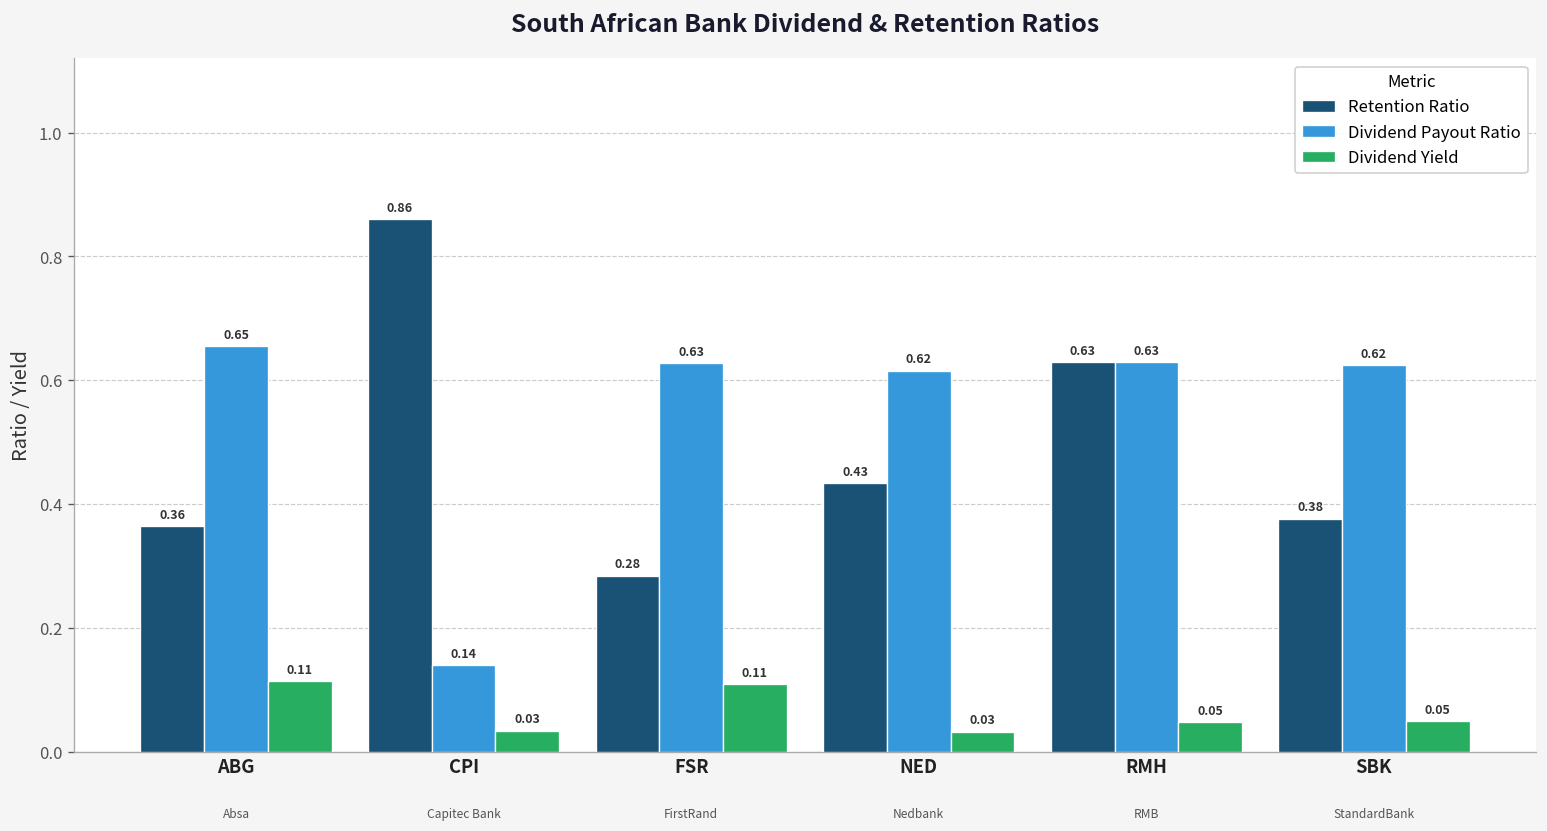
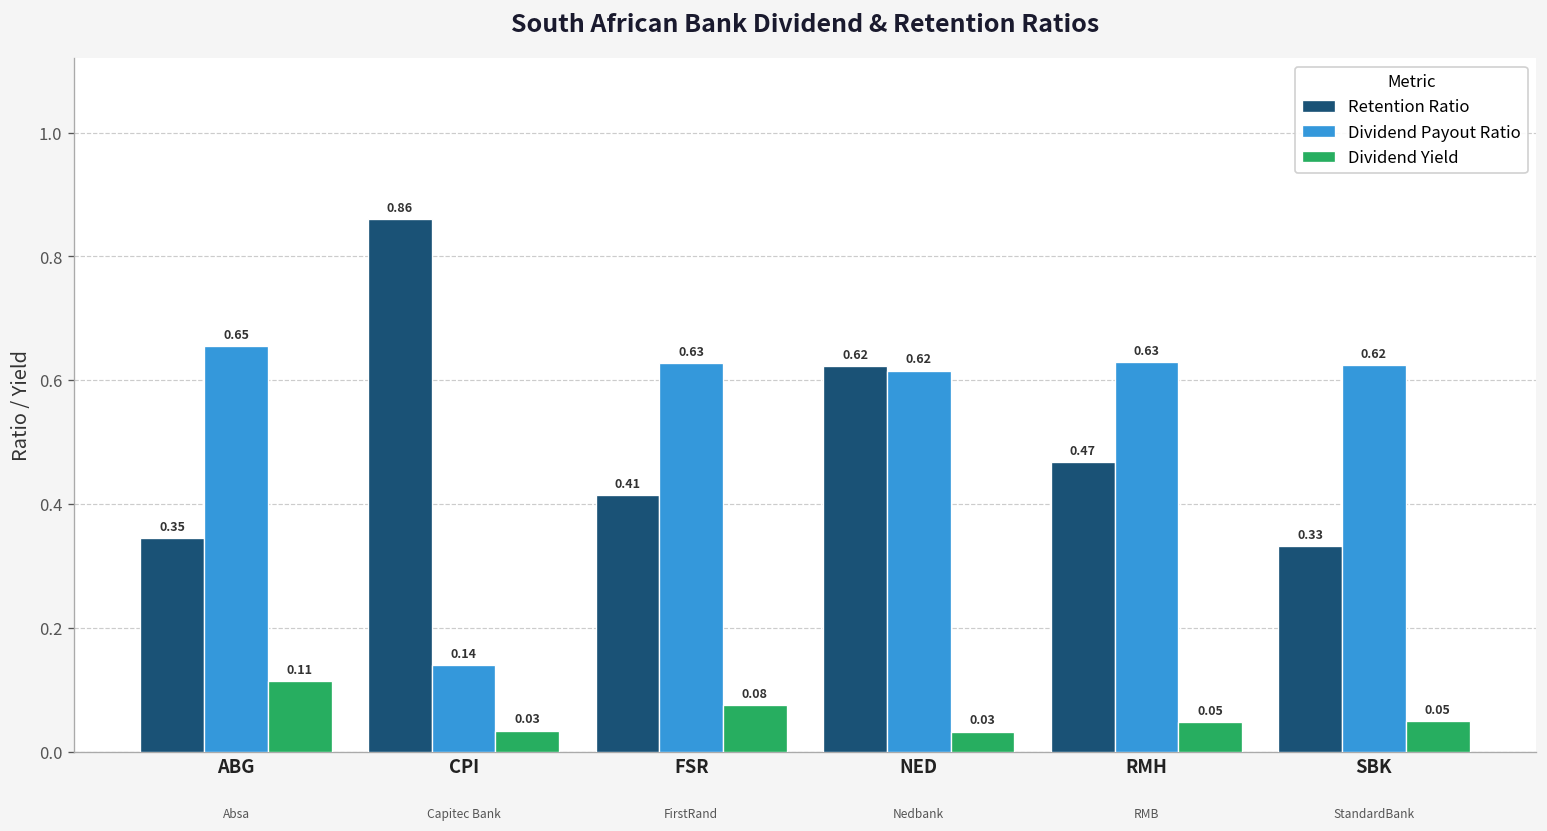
Retention Ratio, ABG: 0.36 -> 0.35
Retention Ratio, FSR: 0.28 -> 0.41
Dividend Yield, FSR: 0.11 -> 0.08
Retention Ratio, NED: 0.43 -> 0.62
Retention Ratio, RMH: 0.63 -> 0.47
Retention Ratio, SBK: 0.38 -> 0.33
